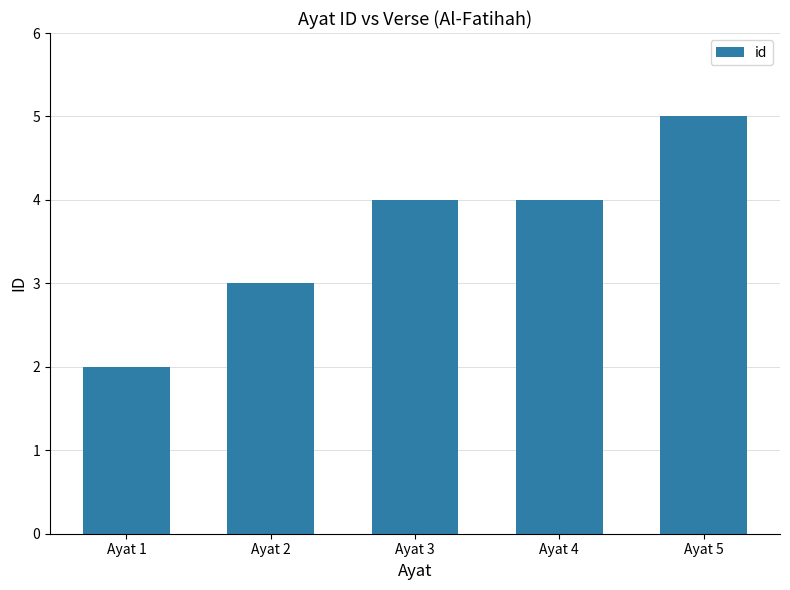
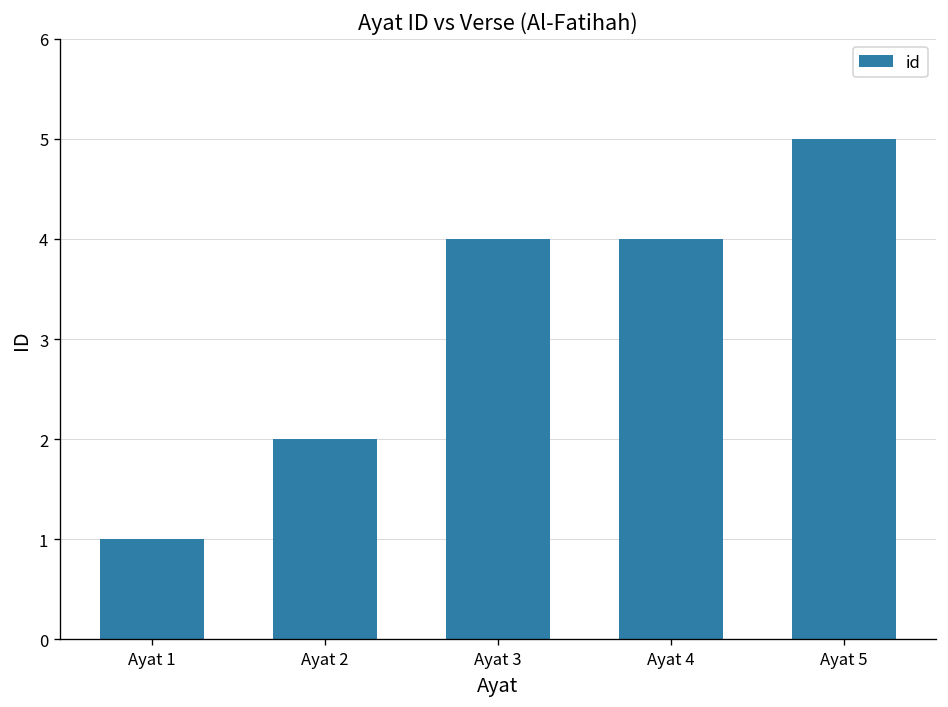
Ayat 1: 2 -> 1
Ayat 2: 3 -> 2
